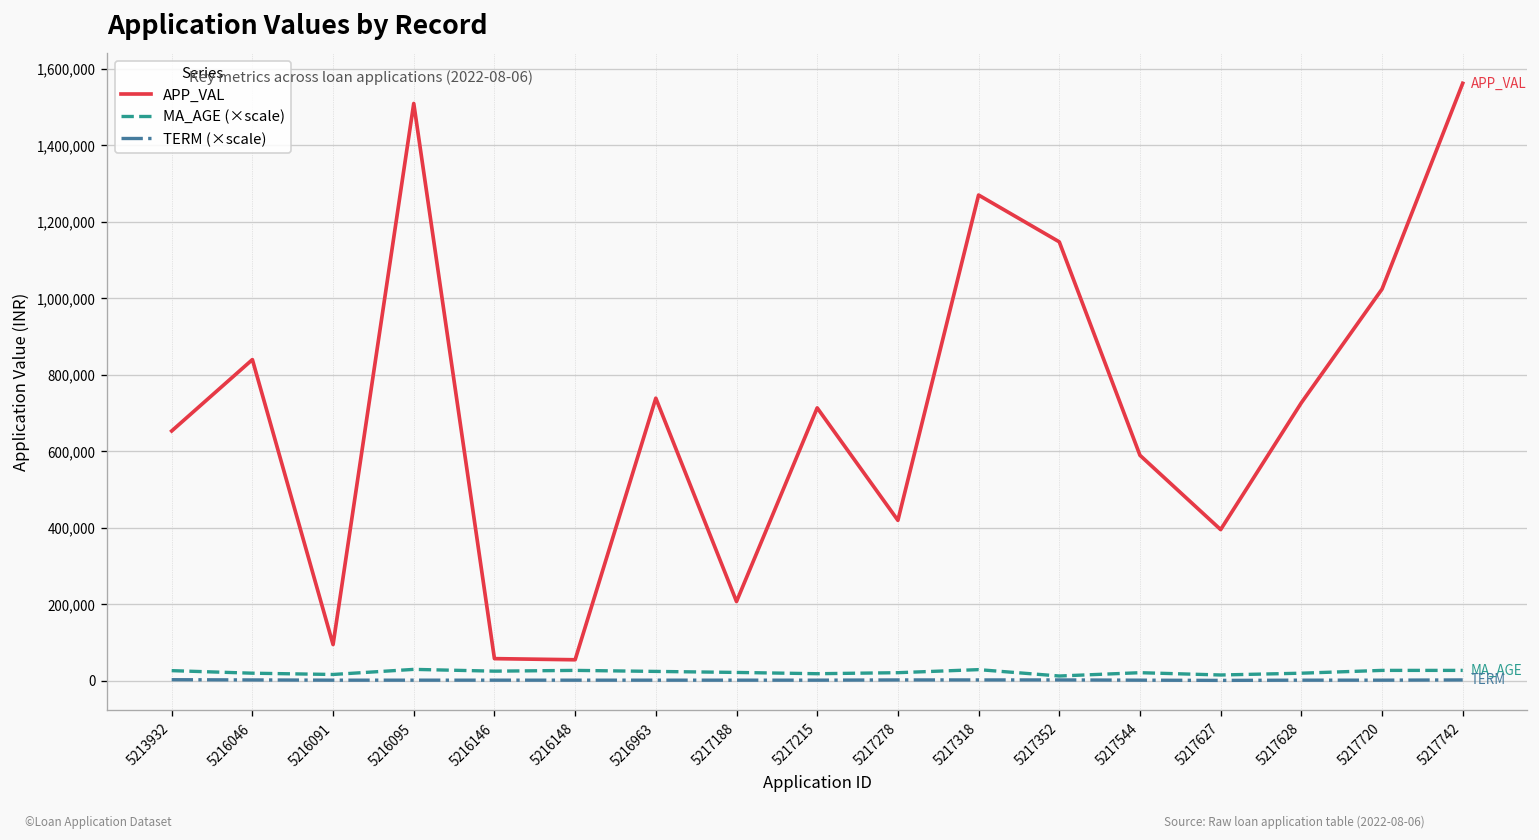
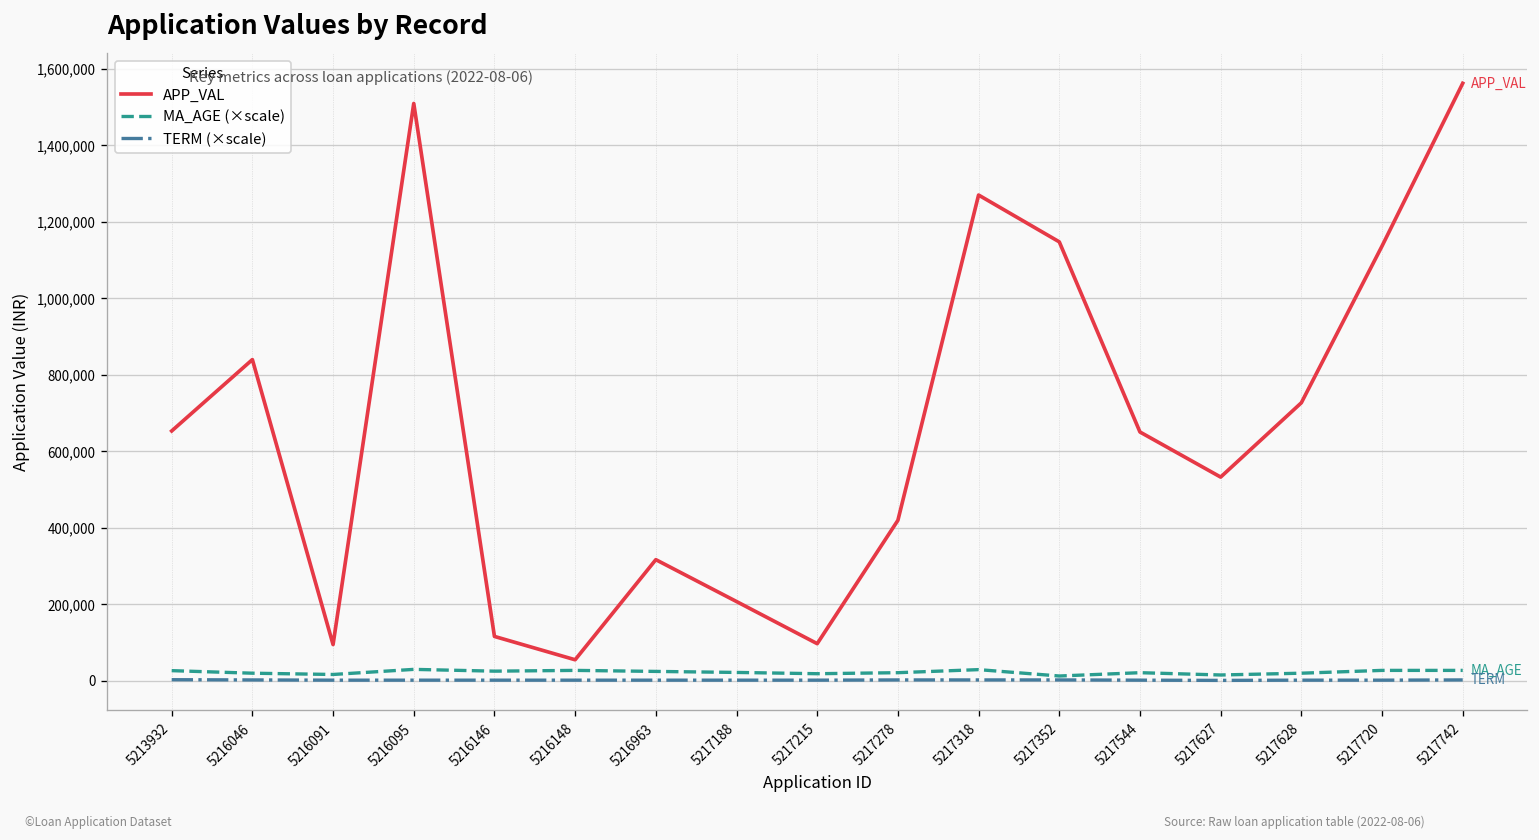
APP_VAL, 5216146: 60,000 -> 120,000
APP_VAL, 5216963: 740,000 -> 320,000
APP_VAL, 5217215: 710,000 -> 100,000
APP_VAL, 5217544: 590,000 -> 650,000
APP_VAL, 5217627: 400,000 -> 530,000
APP_VAL, 5217720: 1,020,000 -> 1,140,000
